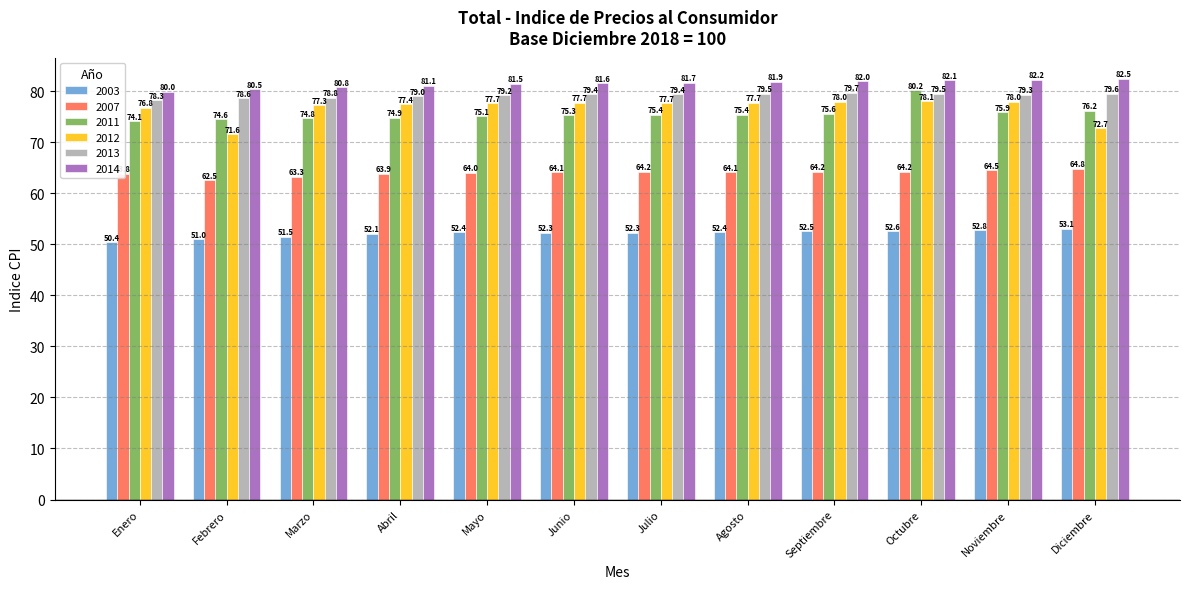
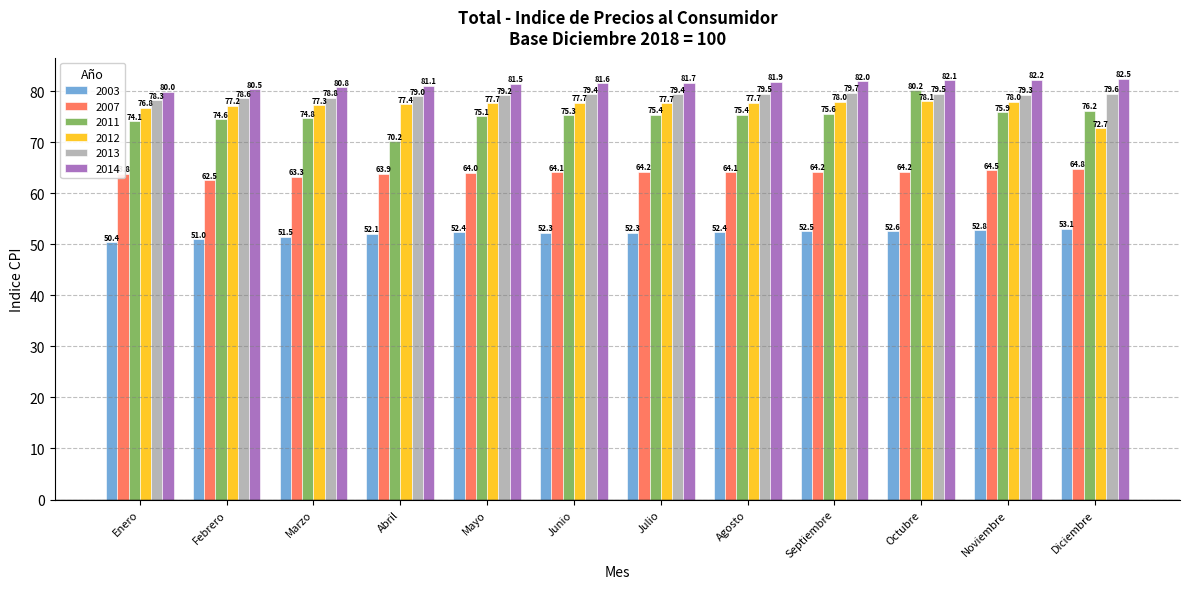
2012, Febrero: 71.6 -> 77.2
2011, Abril: 74.9 -> 70.2
